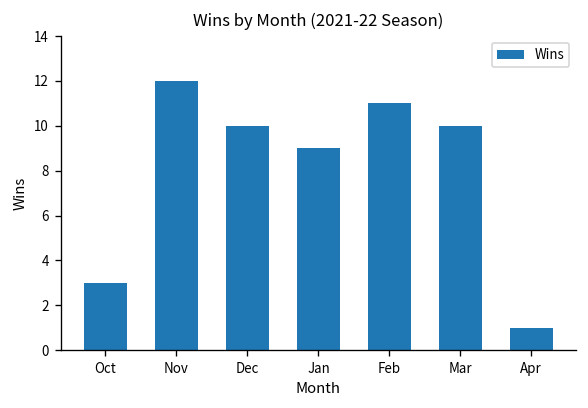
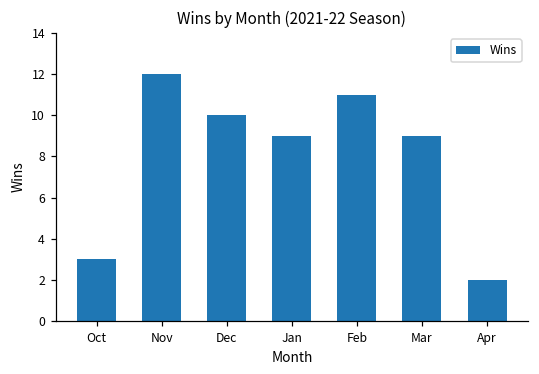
Mar: 10 -> 9
Apr: 1 -> 2
